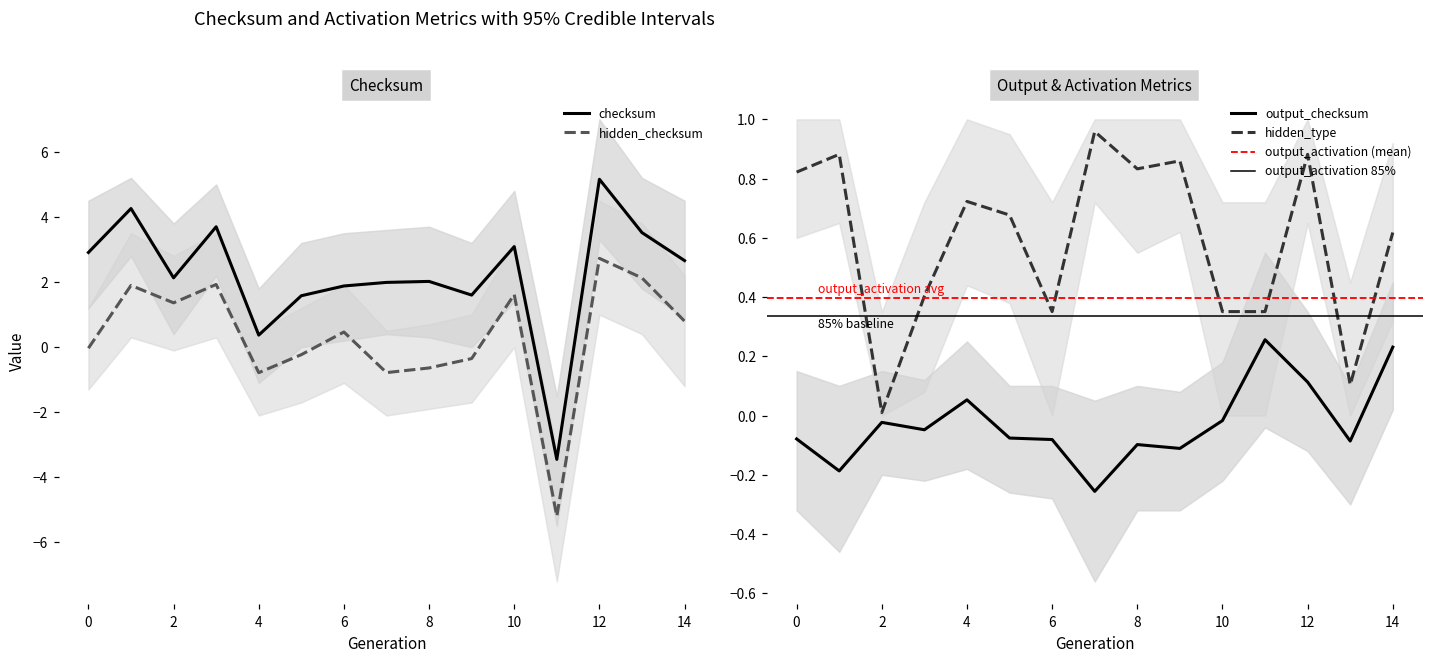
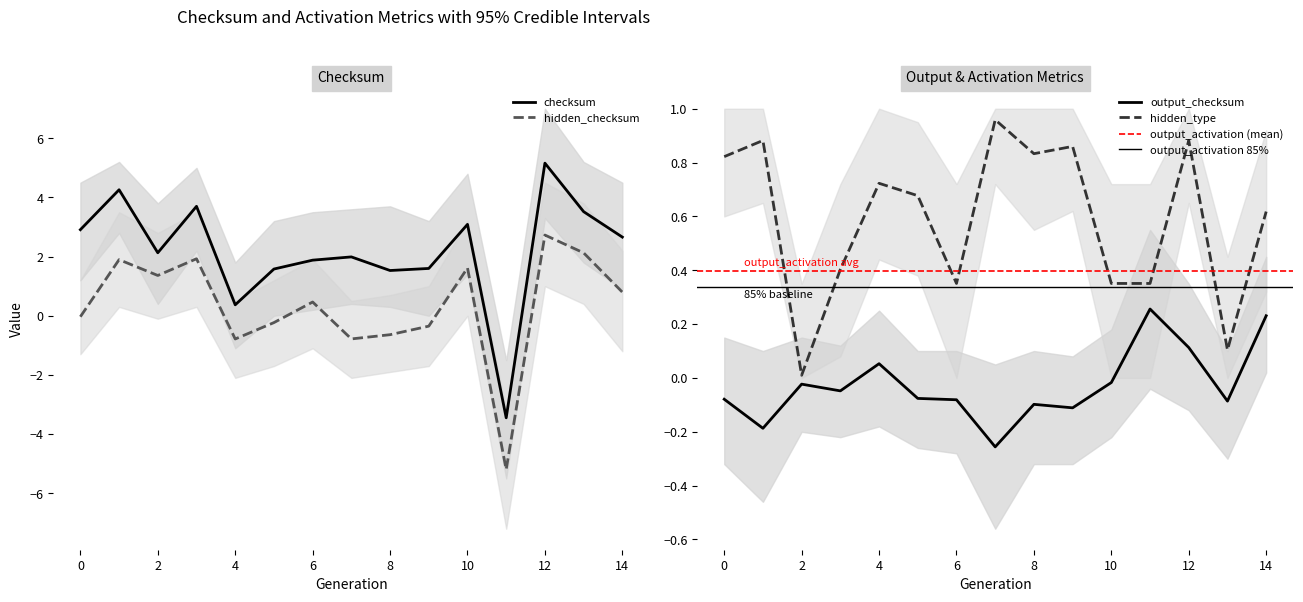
Checksum, checksum, 8: 2.0 -> 1.5
